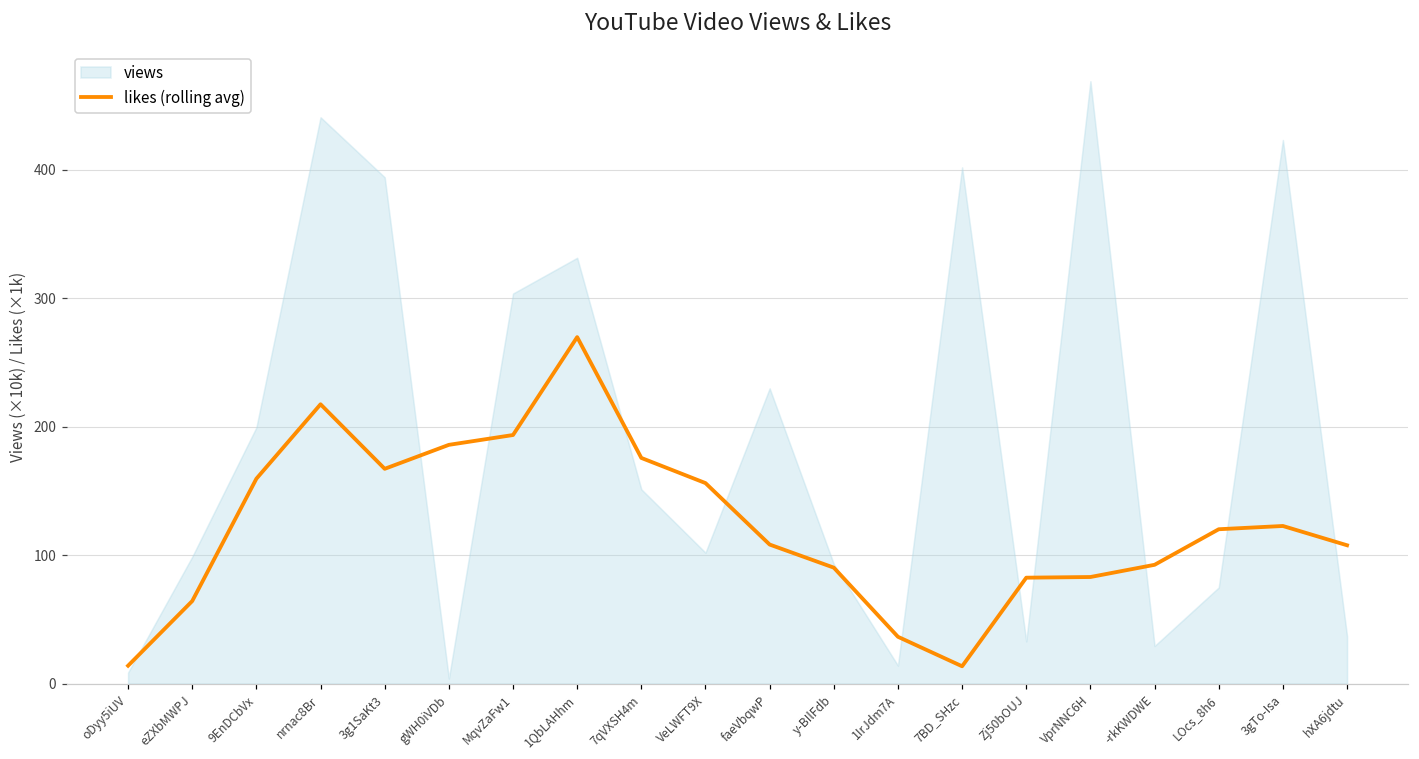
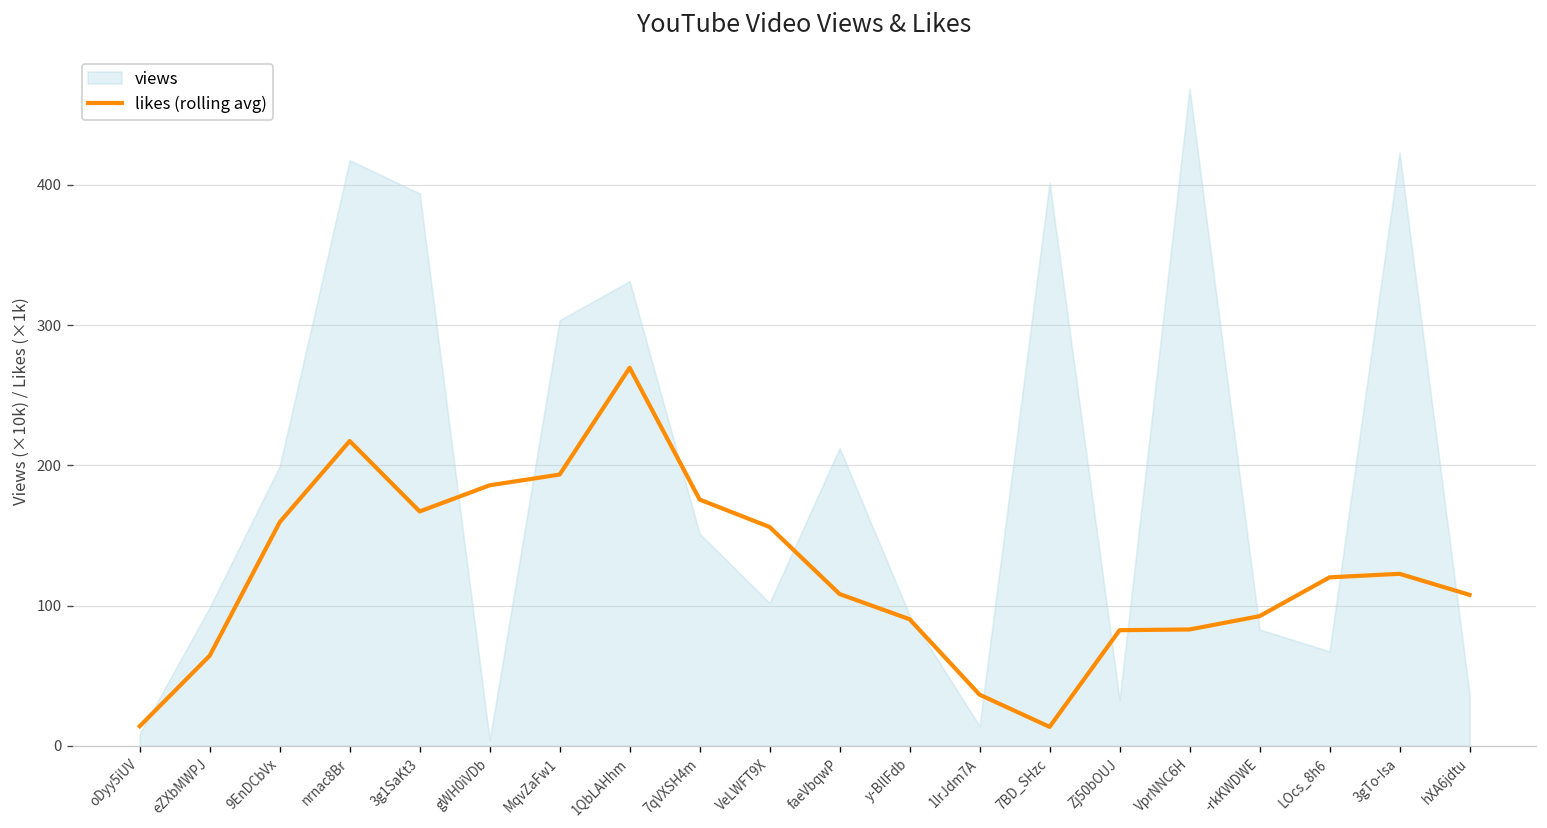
views, nrnac8Br: 441 -> 418
views, faeVbqwP: 230 -> 212
views, -rkKWDWE: 29 -> 83
views, LOcs_8h6: 75 -> 67
